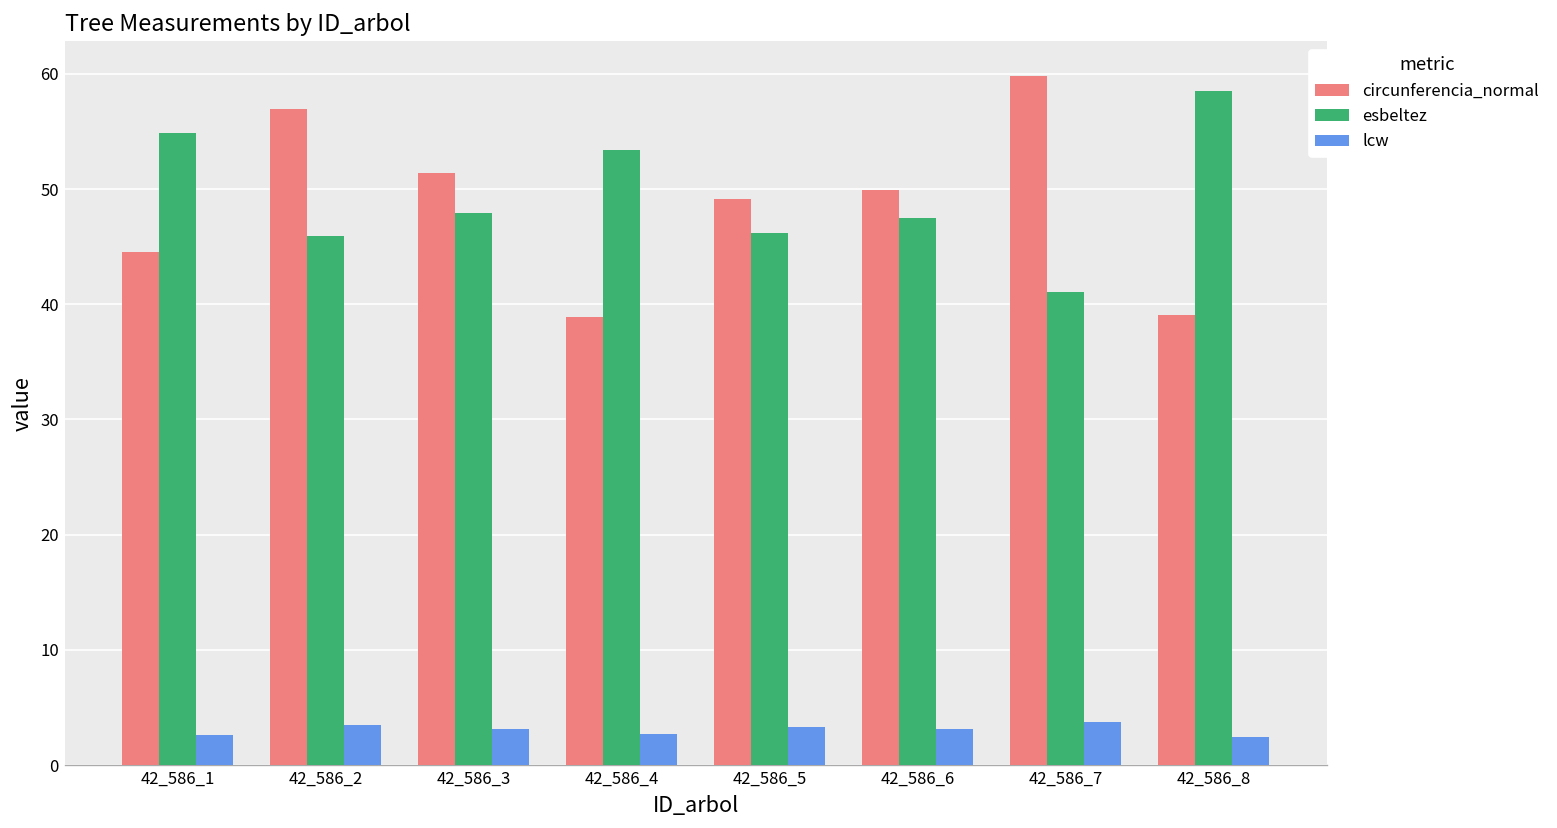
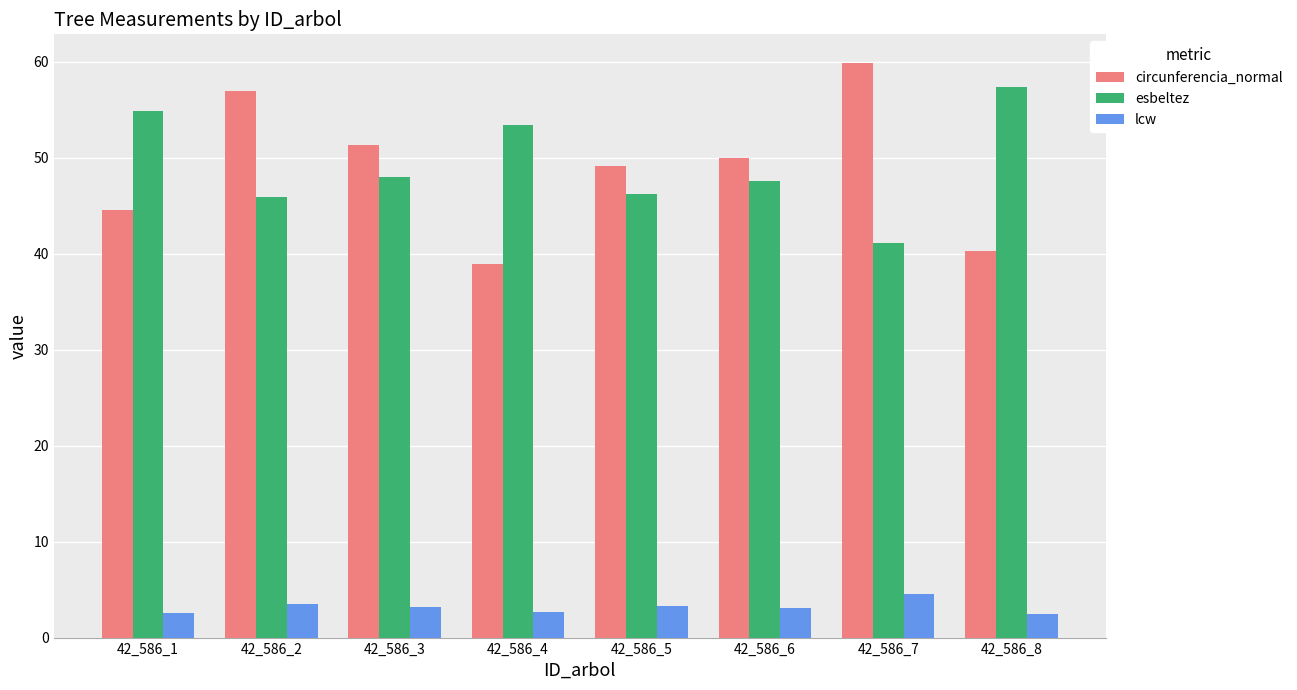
lcw, 42_586_7: 4 -> 5
circunferencia_normal, 42_586_8: 39 -> 40
esbeltez, 42_586_8: 58 -> 57
